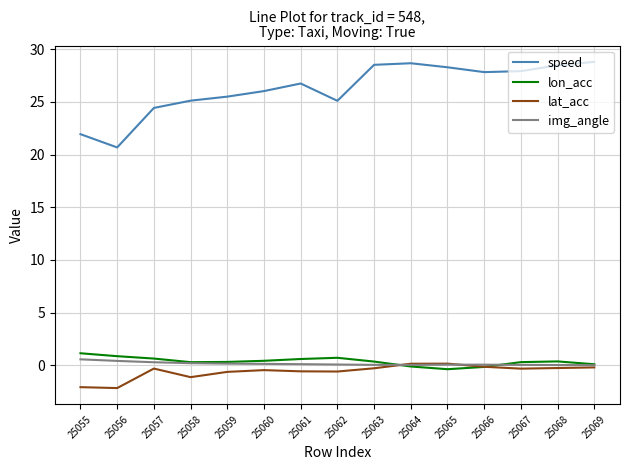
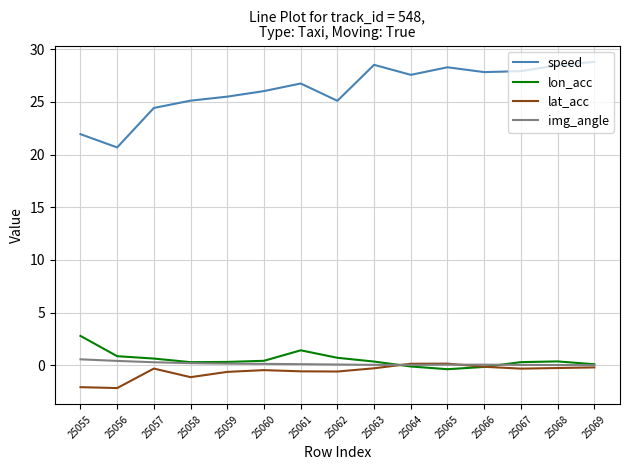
lon_acc, 25055: 1.1 -> 2.8
lon_acc, 25061: 0.6 -> 1.4
speed, 25064: 28.7 -> 27.6
